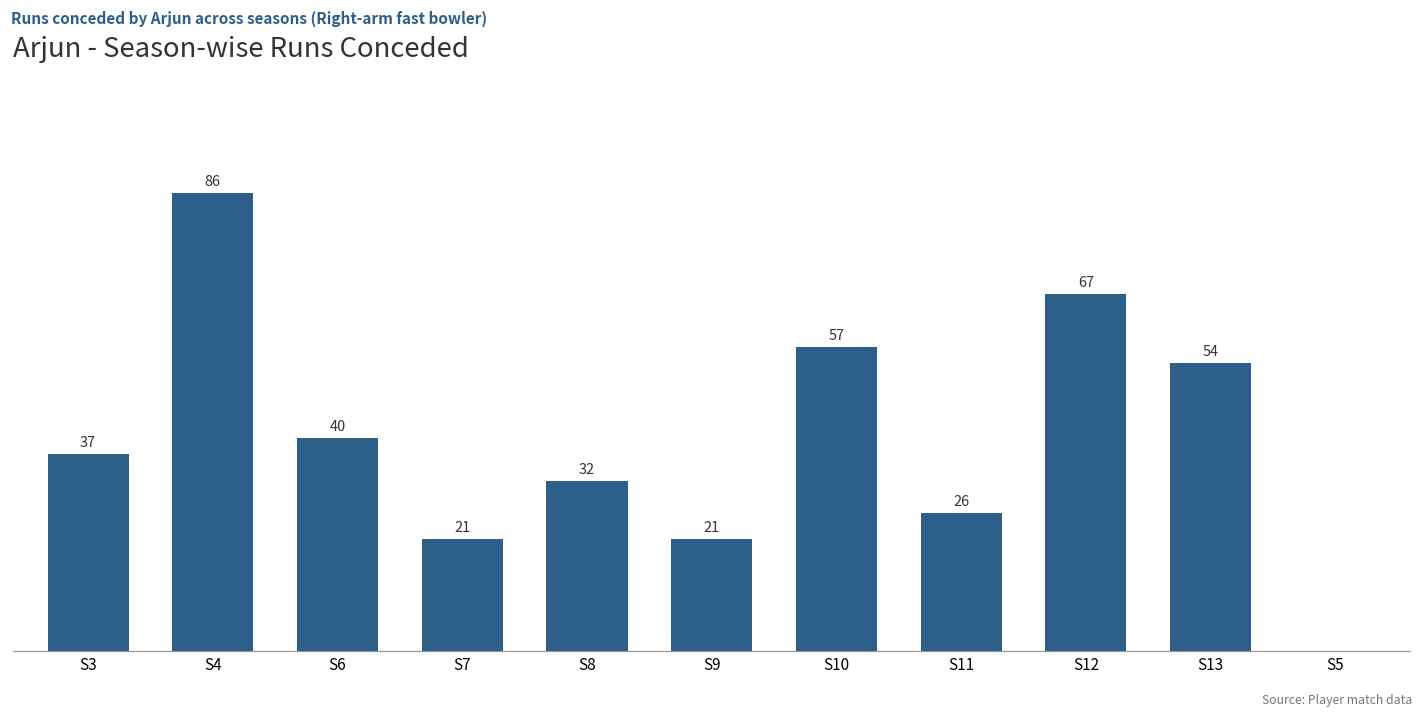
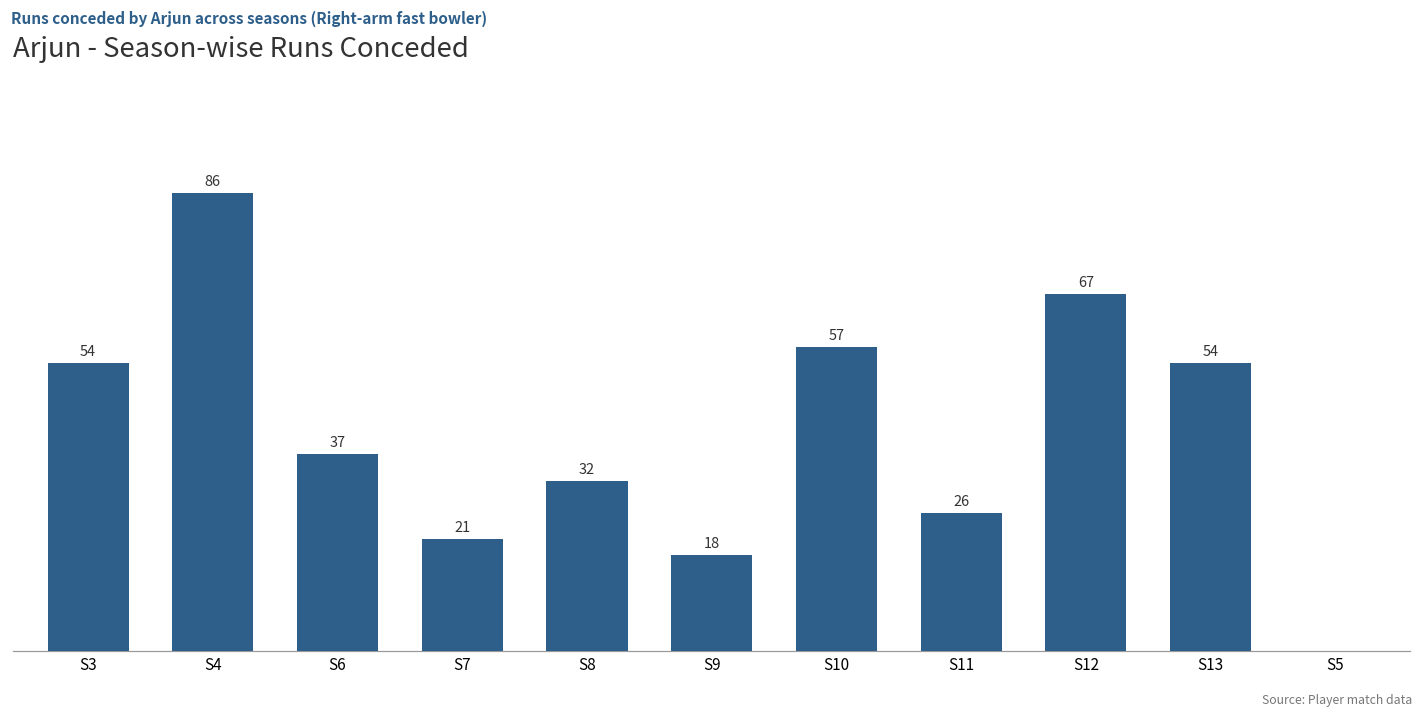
S3: 37 -> 54
S6: 40 -> 37
S9: 21 -> 18
